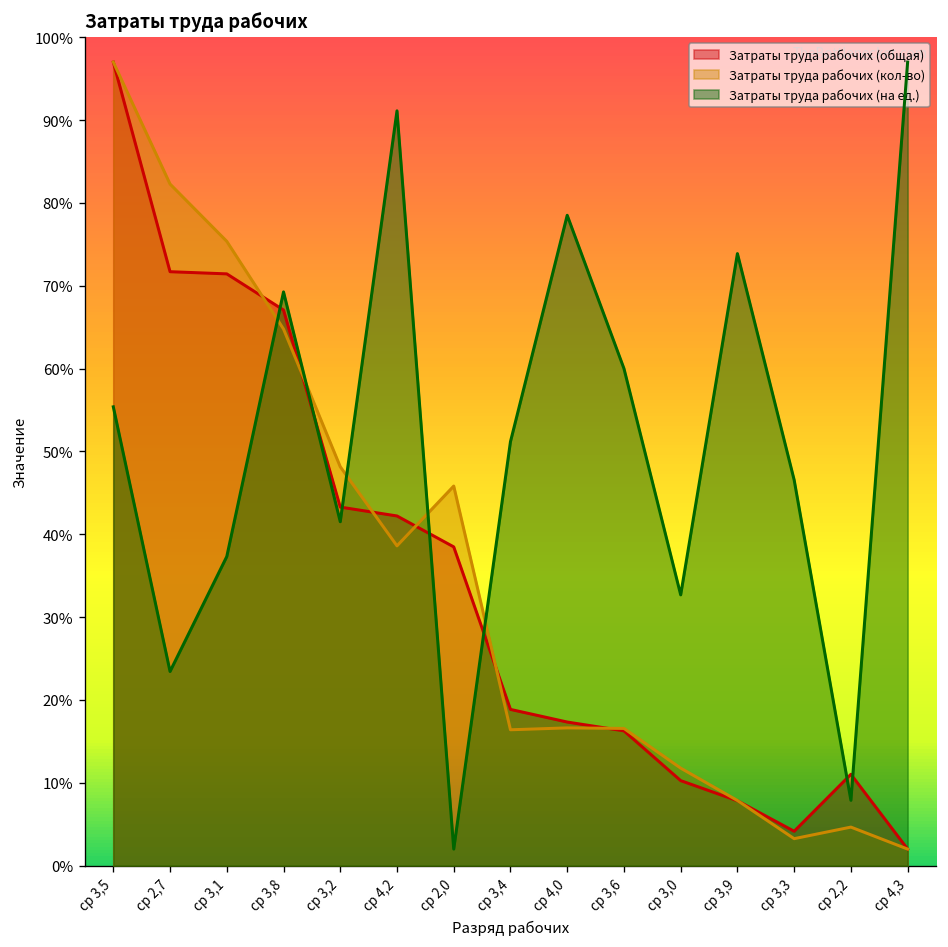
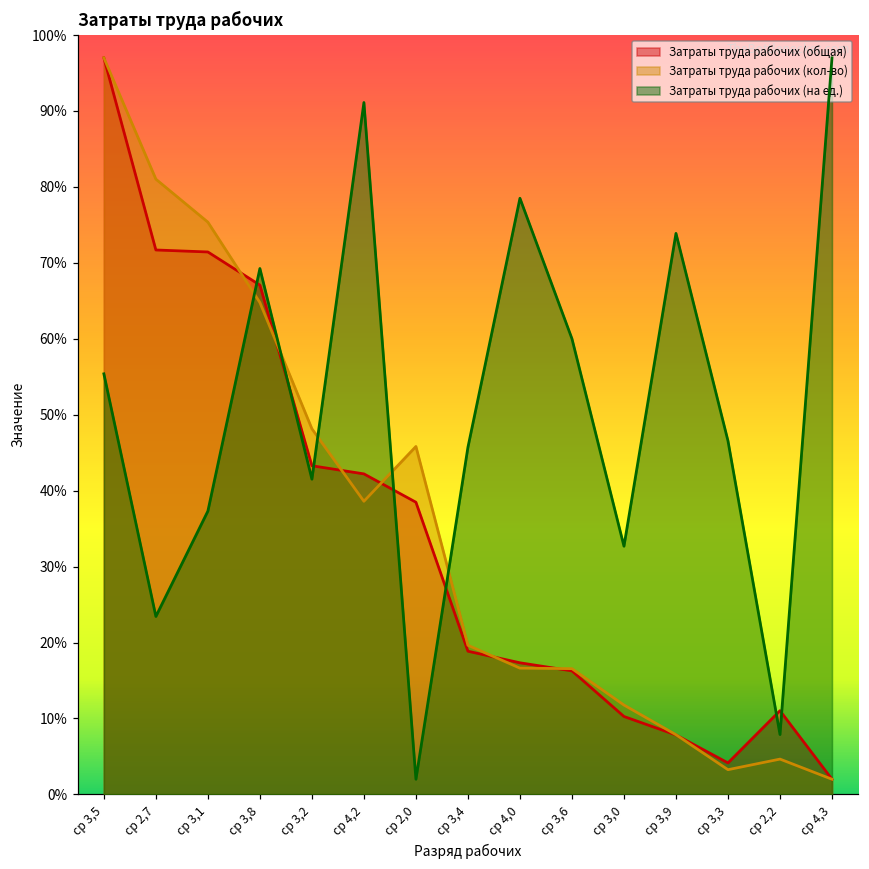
Затраты труда рабочих (кол-во), ср 2,7: 82% -> 81%
Затраты труда рабочих (кол-во), ср 3,4: 16% -> 20%
Затраты труда рабочих (на ед.), ср 3,4: 51% -> 46%
